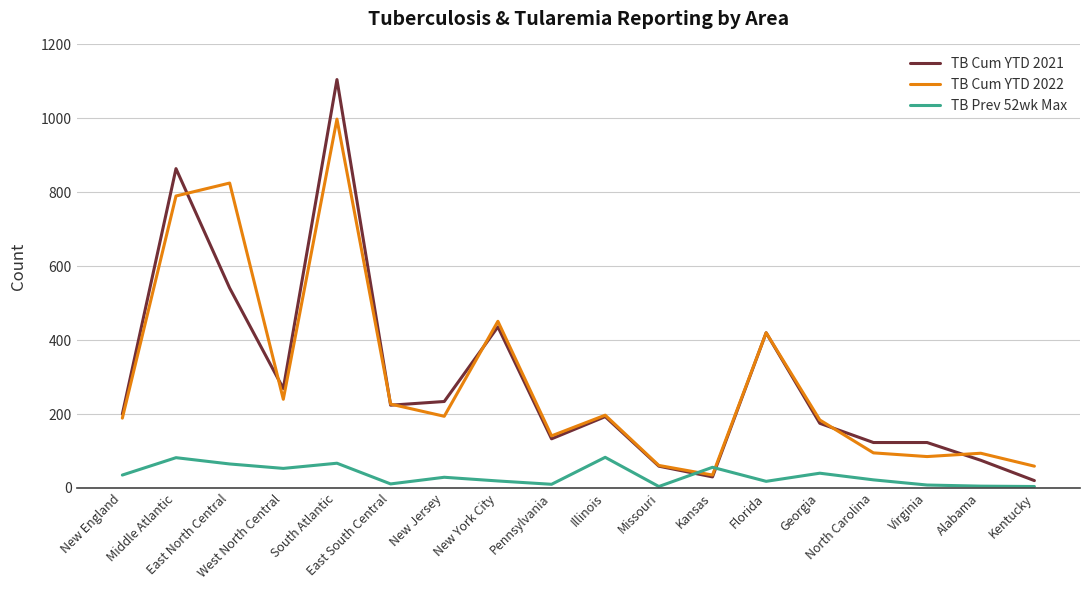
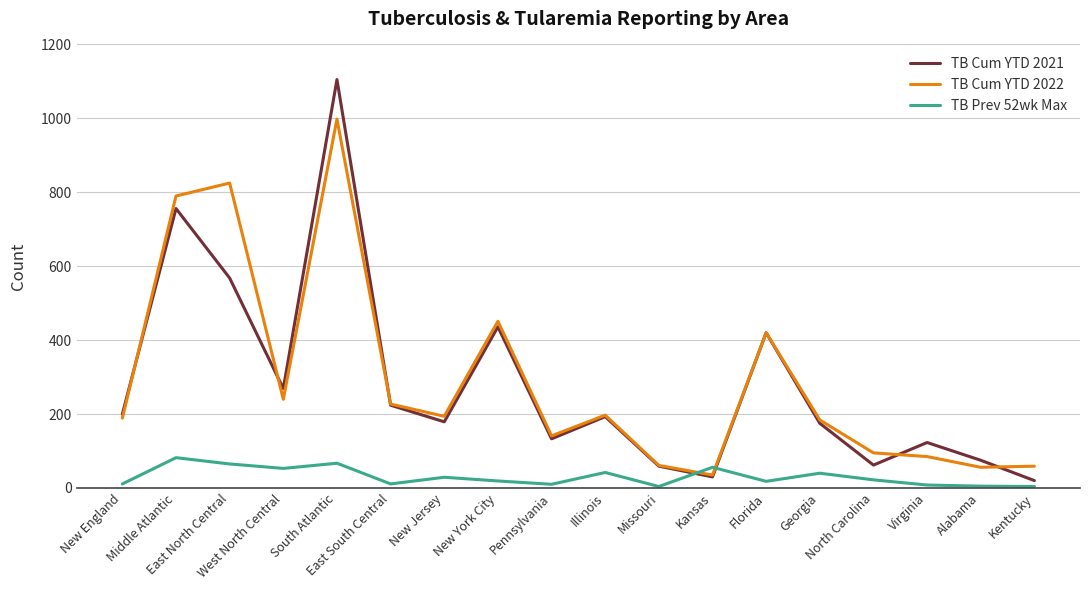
TB Prev 52wk Max, New England: 40 -> 10
TB Cum YTD 2021, Middle Atlantic: 860 -> 760
TB Cum YTD 2021, East North Central: 540 -> 570
TB Cum YTD 2021, New Jersey: 230 -> 180
TB Prev 52wk Max, Illinois: 80 -> 40
TB Cum YTD 2021, North Carolina: 120 -> 60
TB Cum YTD 2022, Alabama: 90 -> 60
